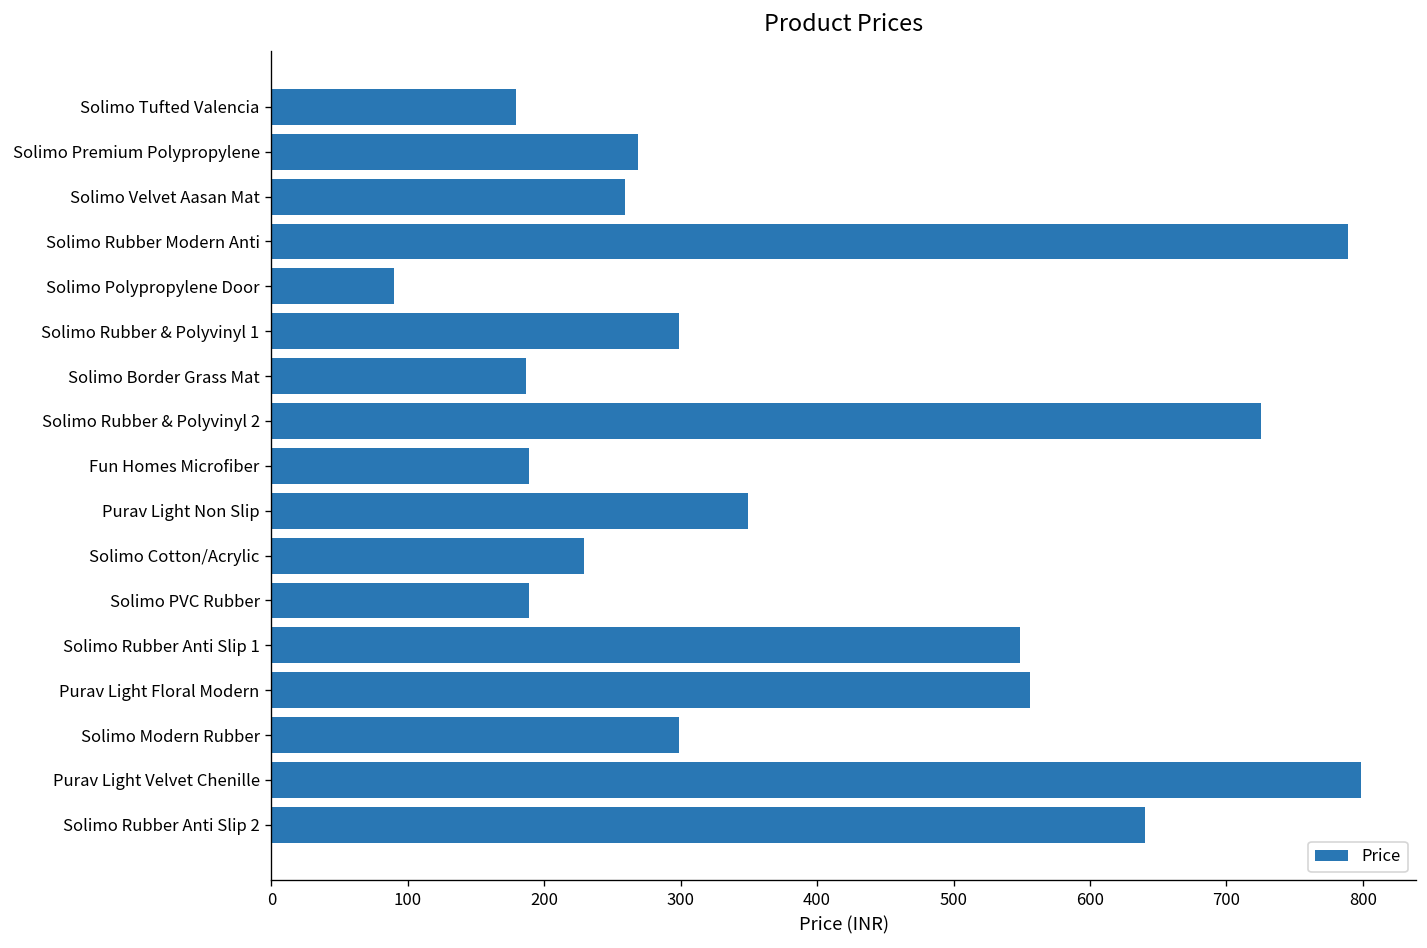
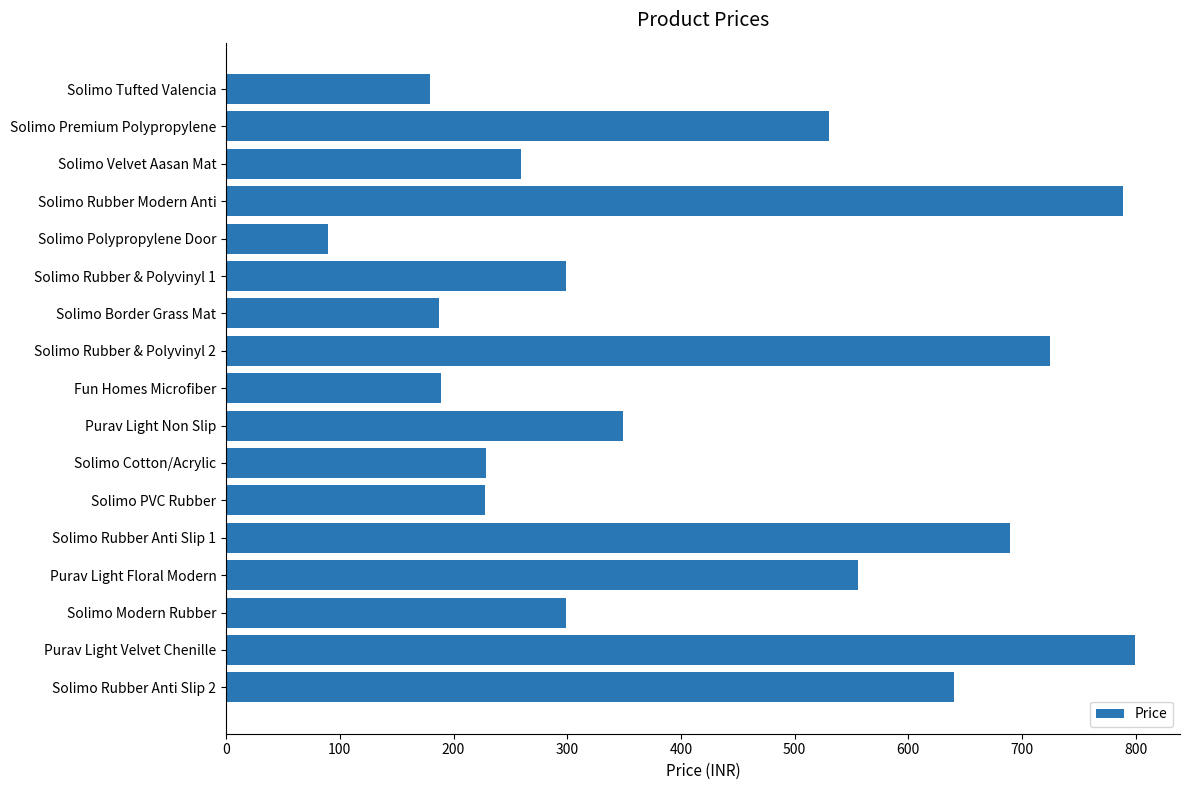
Solimo Premium Polypropylene: 269 -> 530
Solimo PVC Rubber: 189 -> 228
Solimo Rubber Anti Slip 1: 549 -> 689
